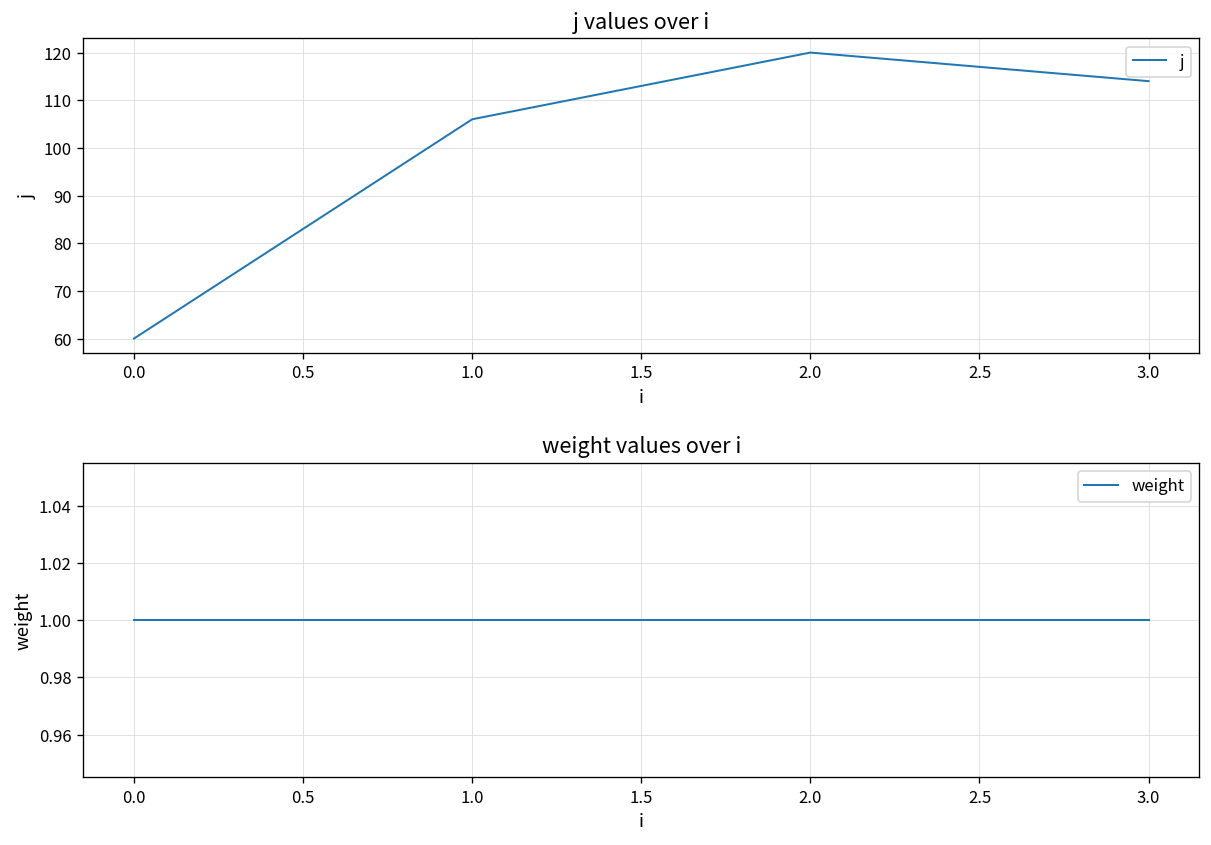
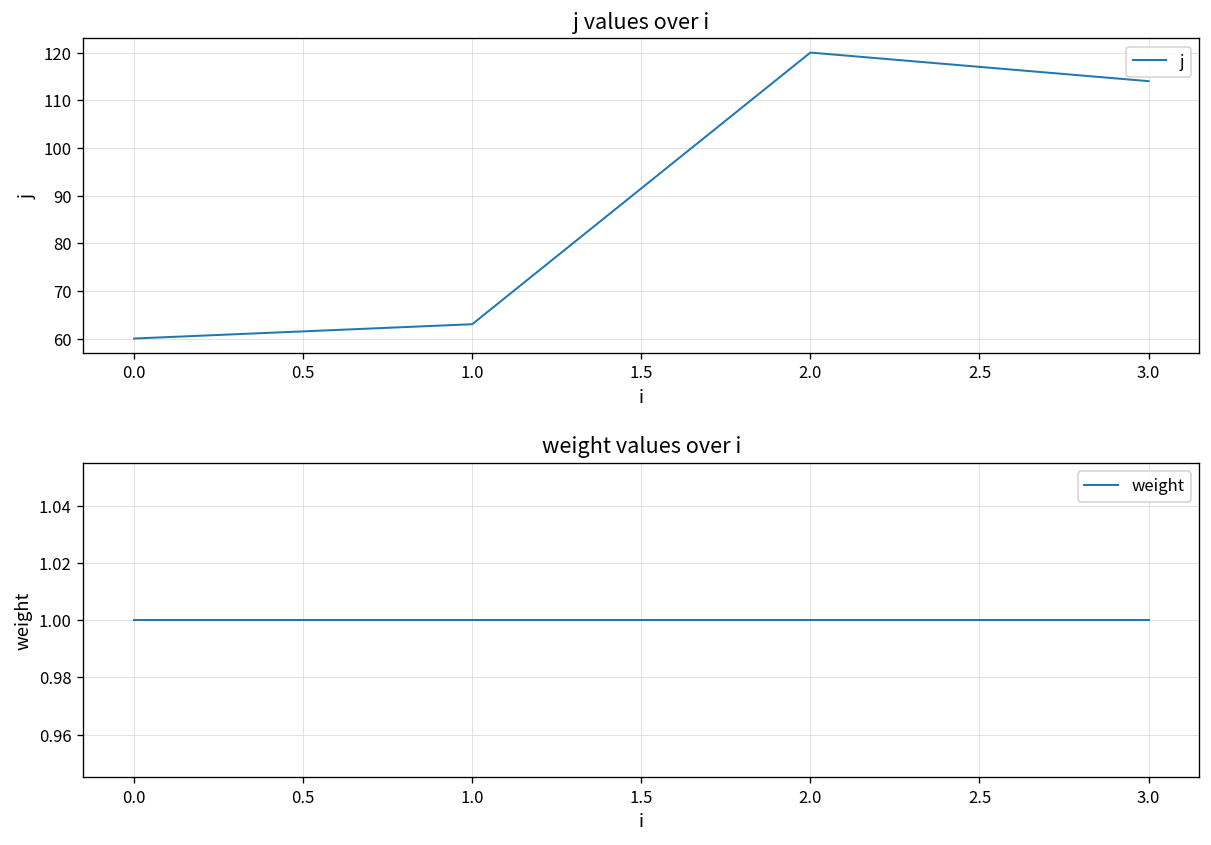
j values over i, 1.0: 106 -> 63
